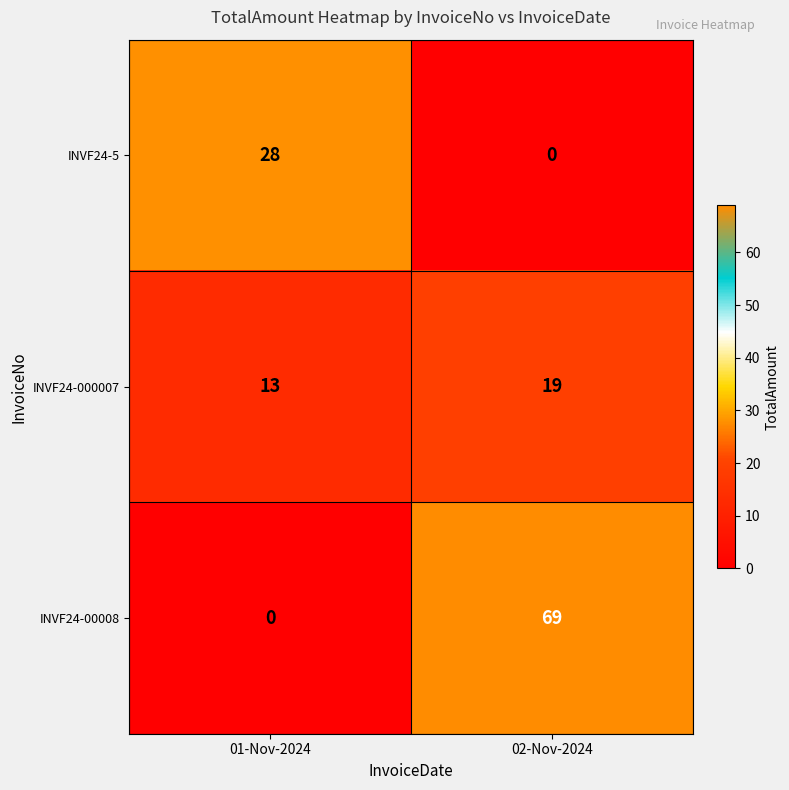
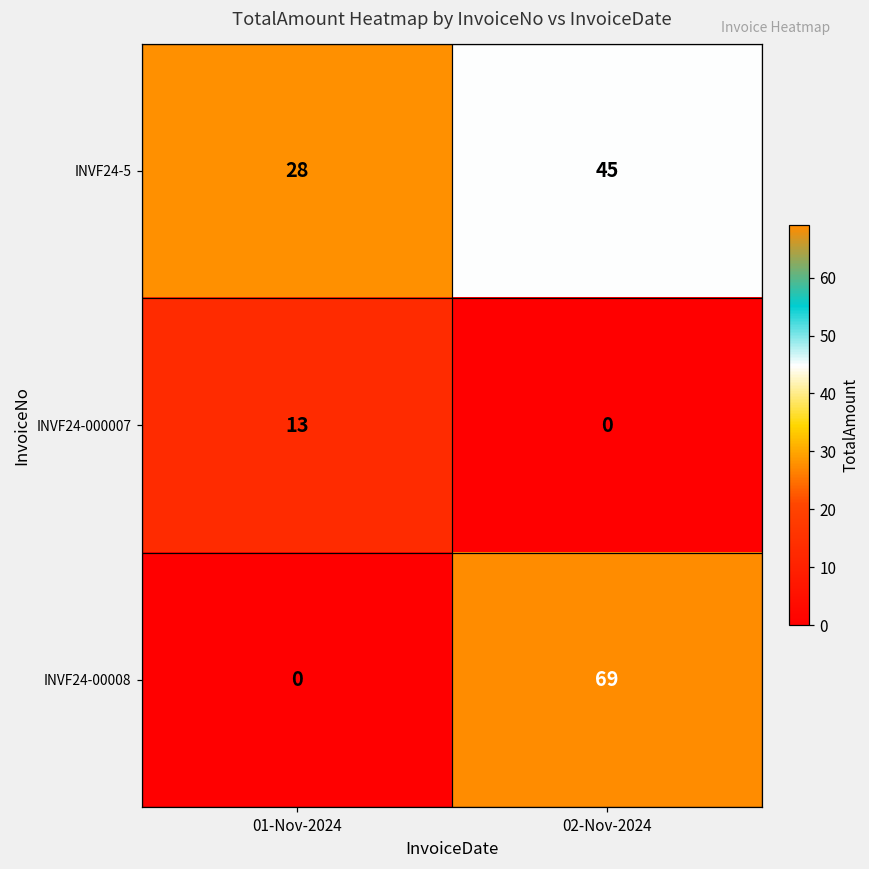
INVF24-5, 02-Nov-2024: 0 -> 45
INVF24-000007, 02-Nov-2024: 19 -> 0
